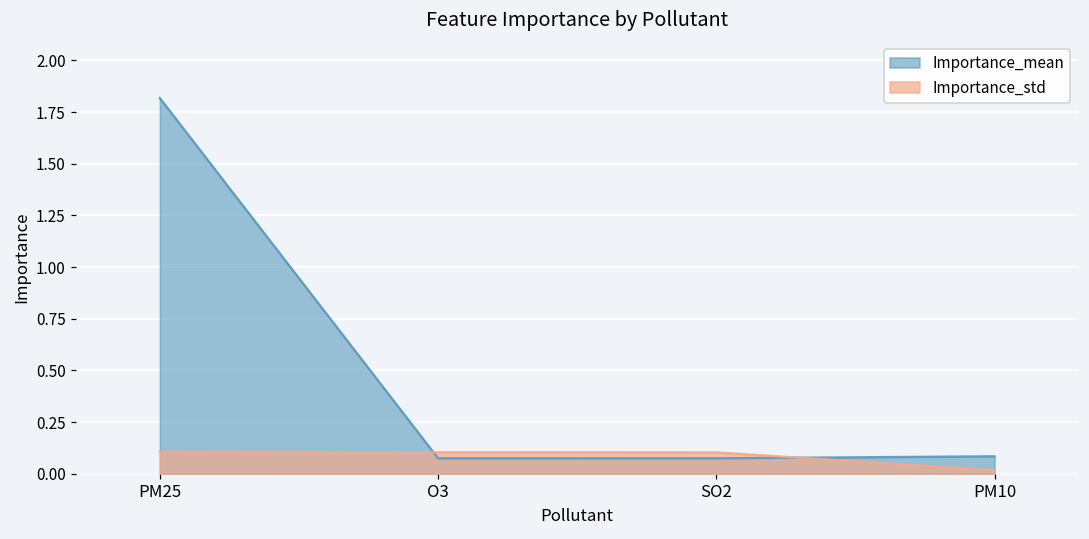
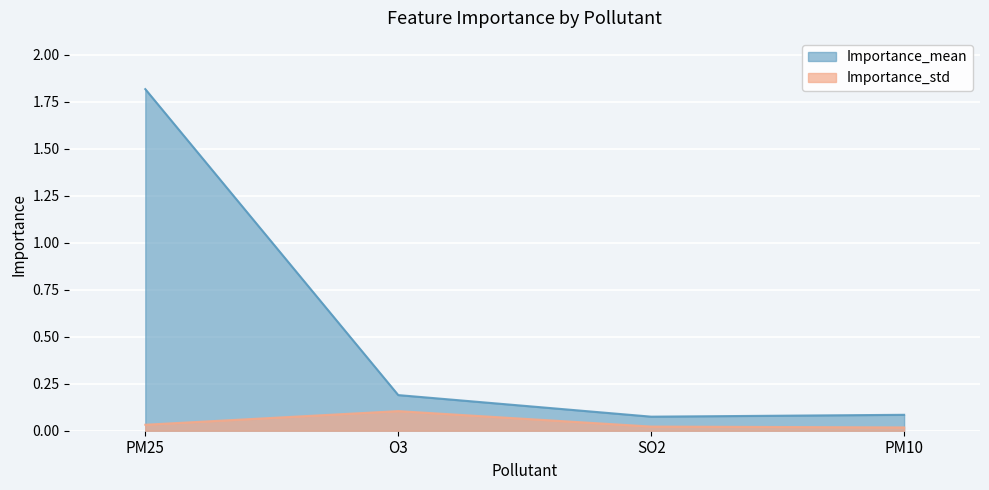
Importance_std, PM25: 0.11 -> 0.03
Importance_mean, O3: 0.08 -> 0.19
Importance_std, SO2: 0.10 -> 0.02
